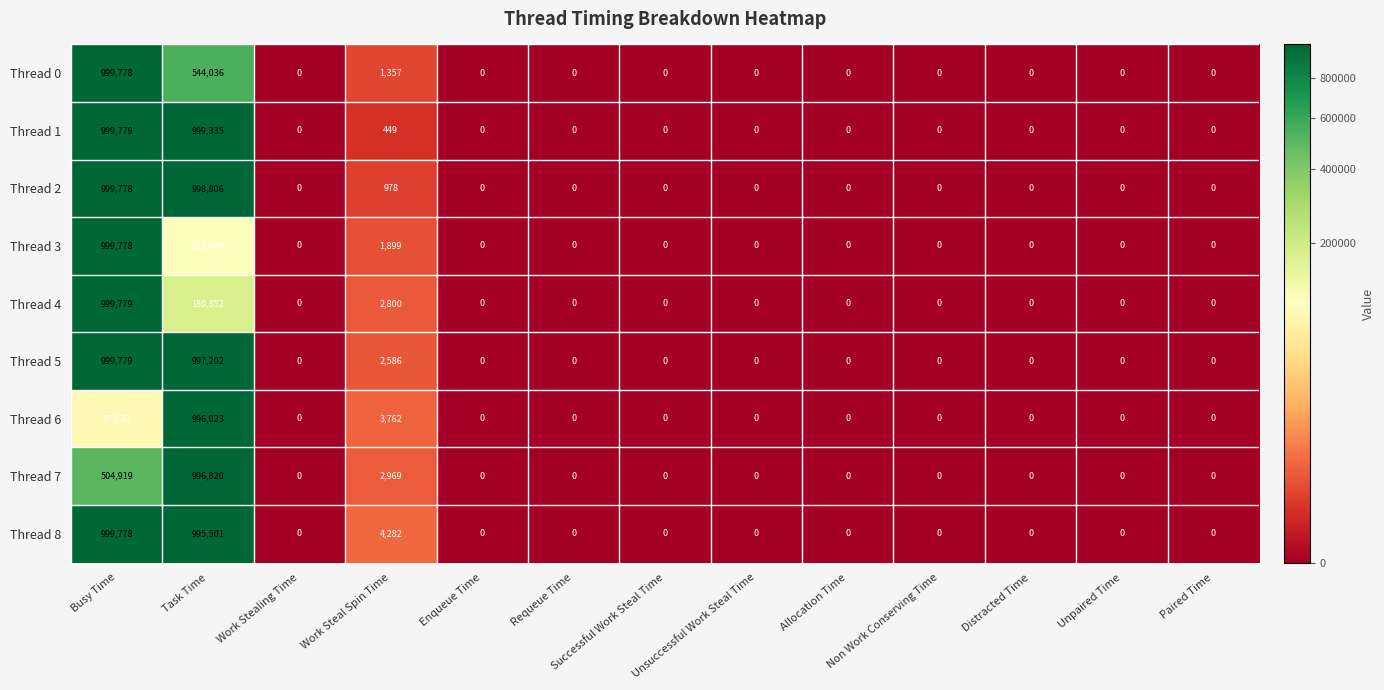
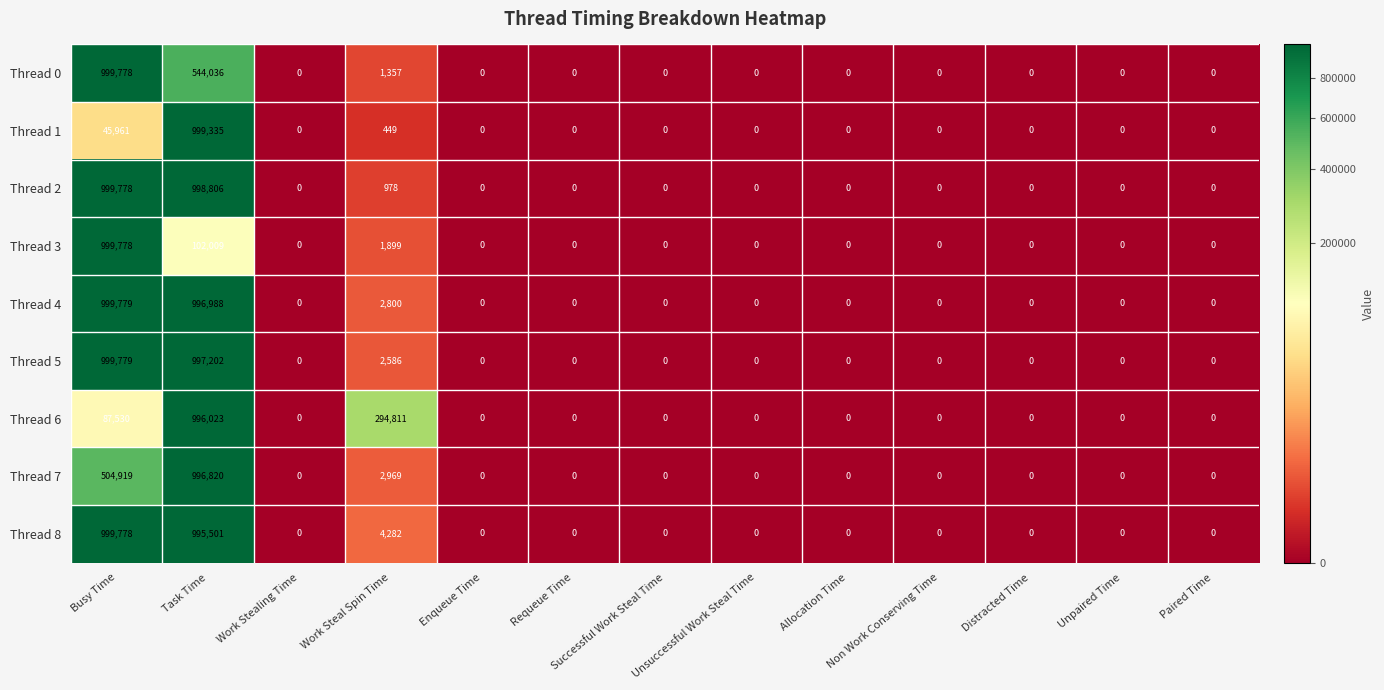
Thread 1, Busy Time: 999,779 -> 45,961
Thread 4, Task Time: 180,852 -> 996,988
Thread 6, Work Steal Spin Time: 3,762 -> 294,811
